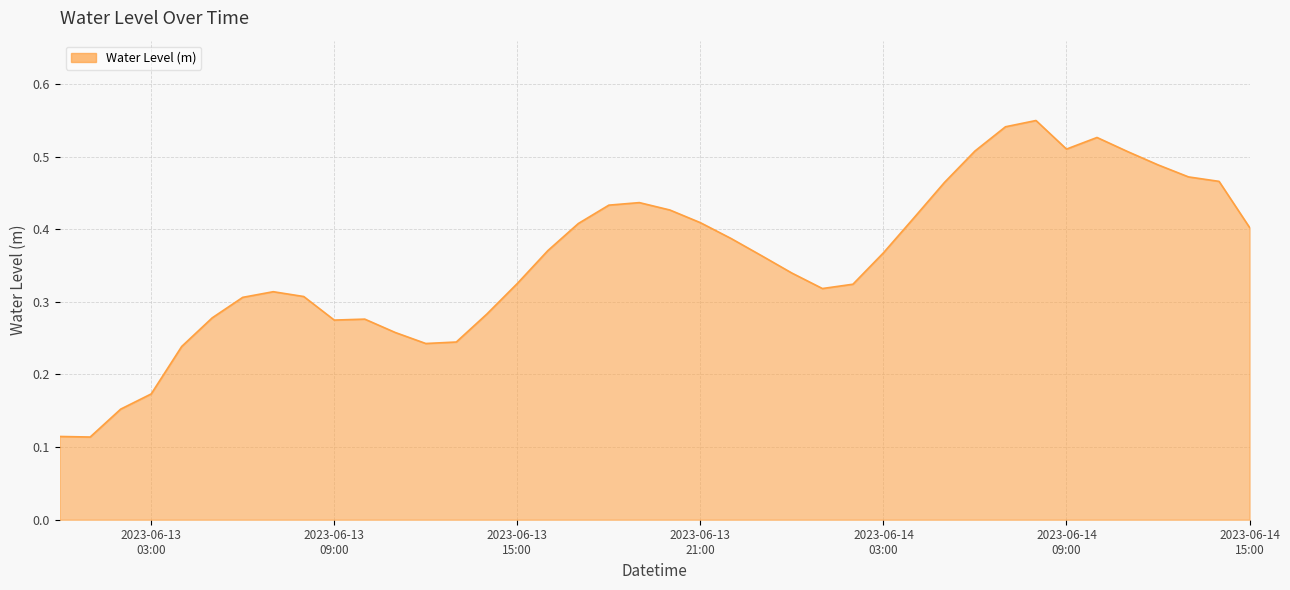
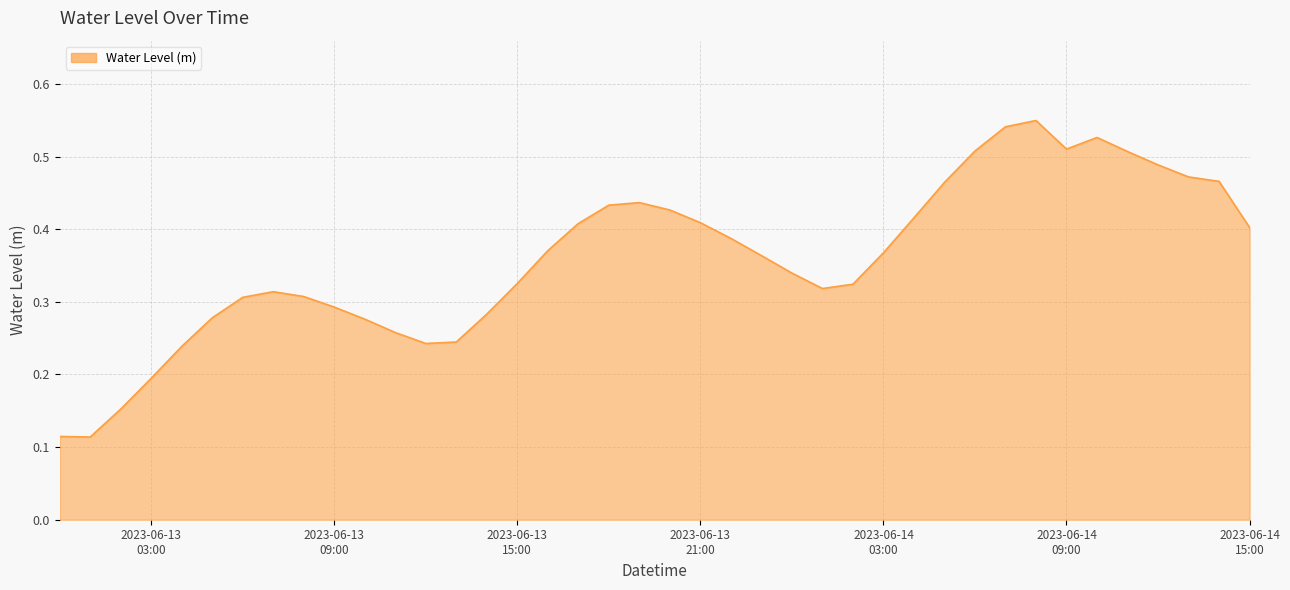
2023-06-13 03:00: 0.17 -> 0.19
2023-06-13 09:00: 0.27 -> 0.29
